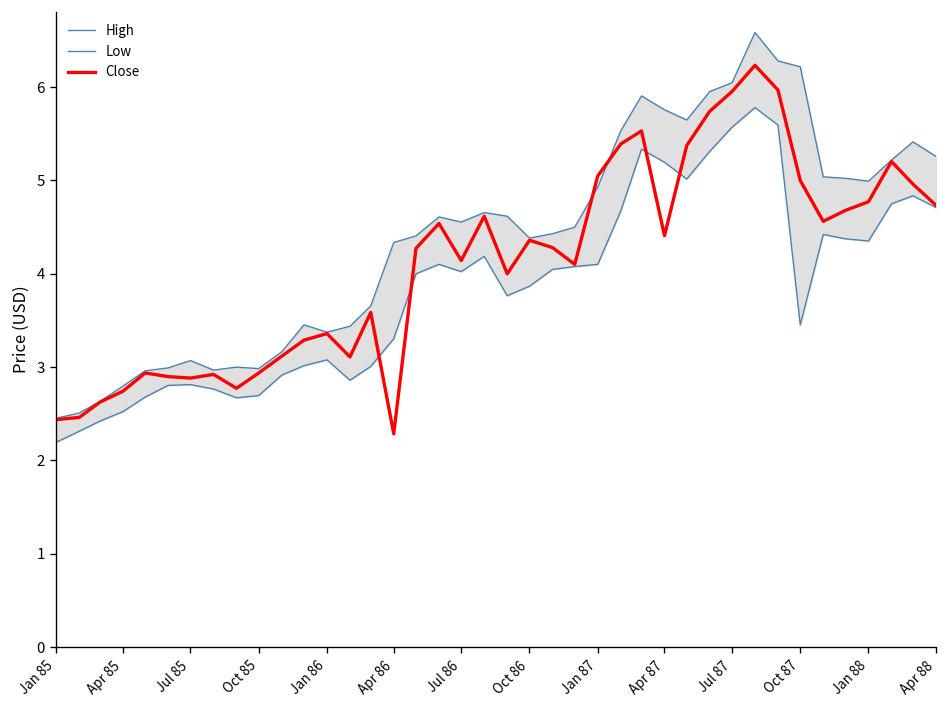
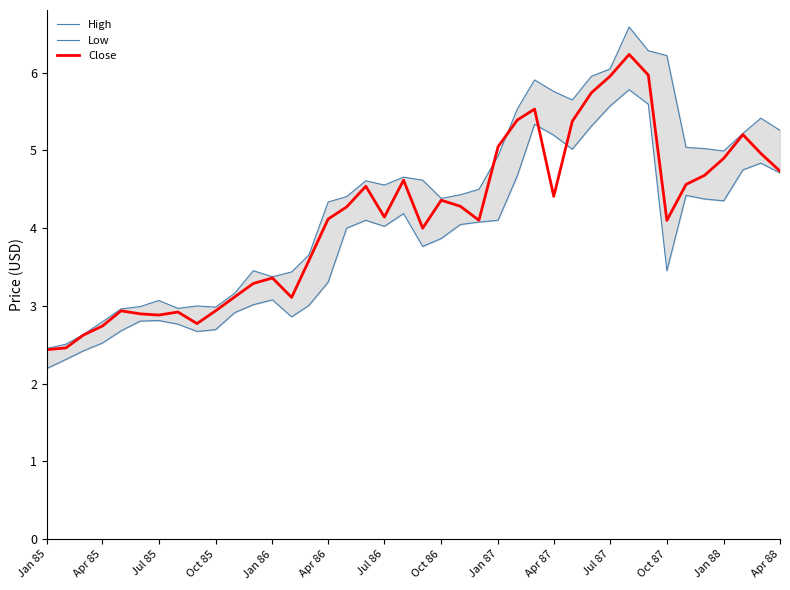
Close, Apr 86: 2.3 -> 4.1
Close, Oct 87: 5.0 -> 4.1
Close, Jan 88: 4.8 -> 4.9
